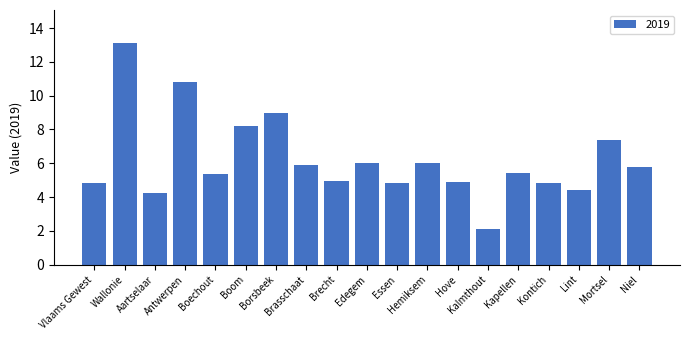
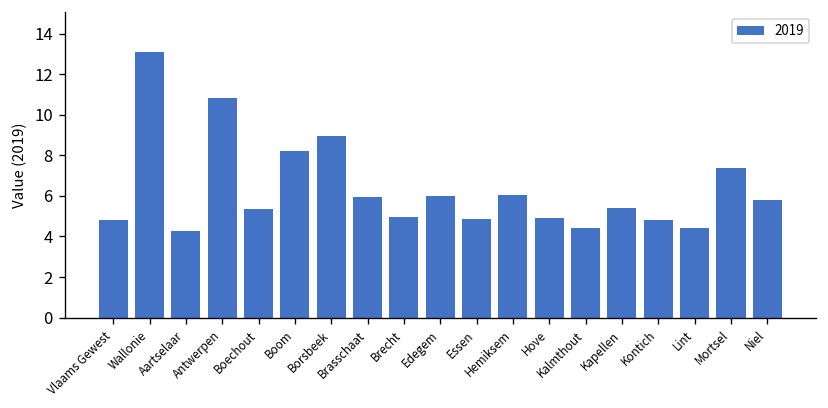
Kalmthout: 2.1 -> 4.4
